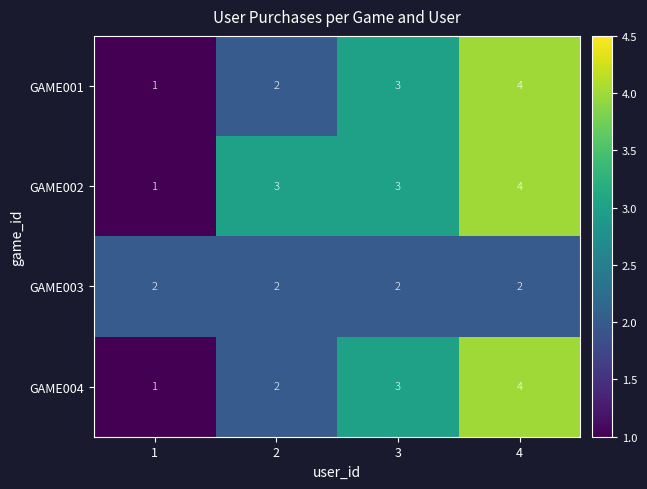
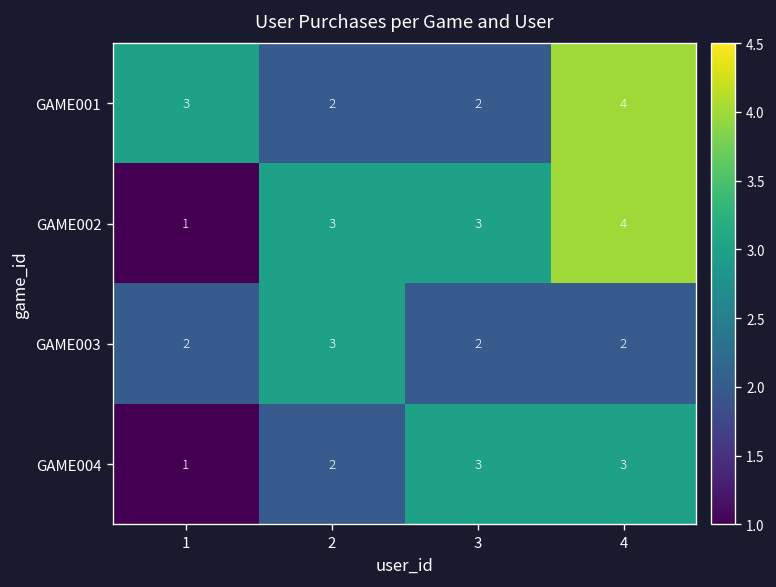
GAME001, 1: 1 -> 3
GAME001, 3: 3 -> 2
GAME003, 2: 2 -> 3
GAME004, 4: 4 -> 3
